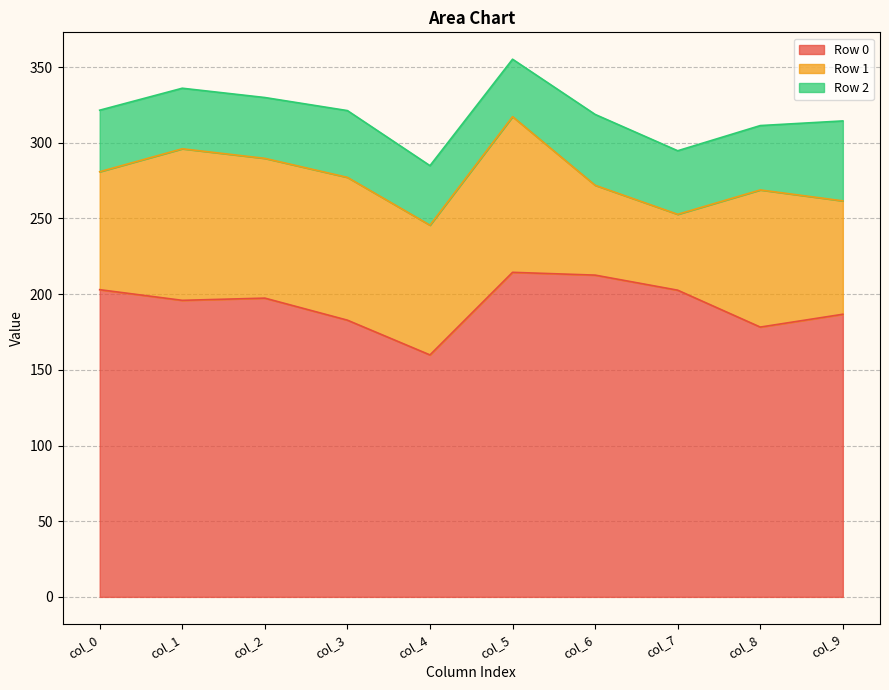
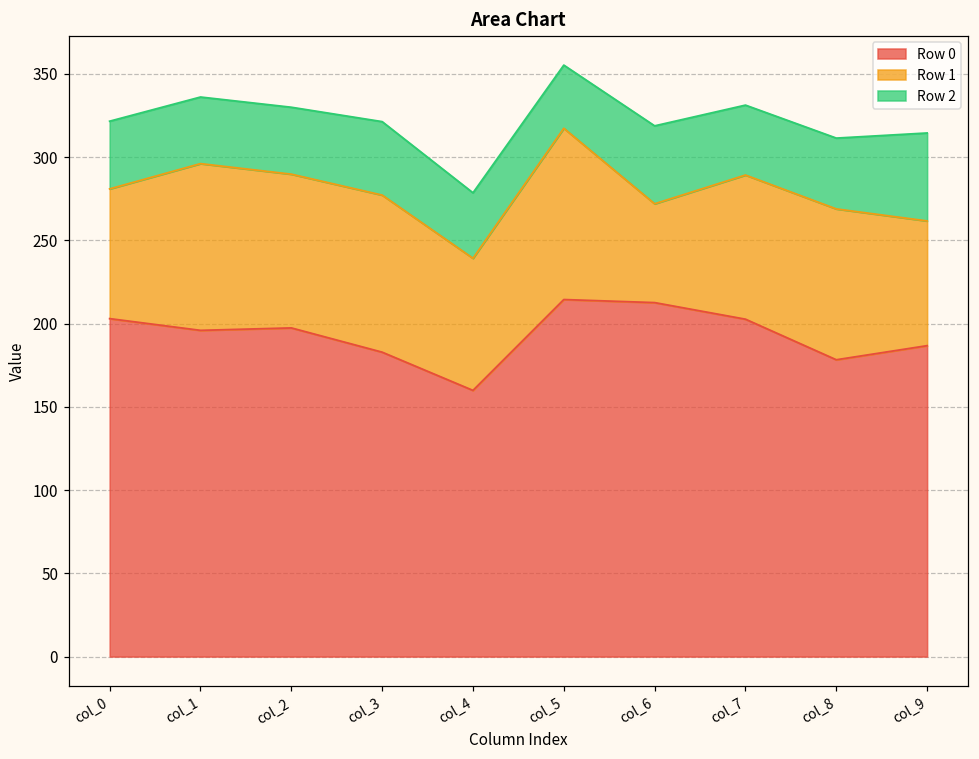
Row 1, col_4: 86 -> 79
Row 1, col_7: 50 -> 87
